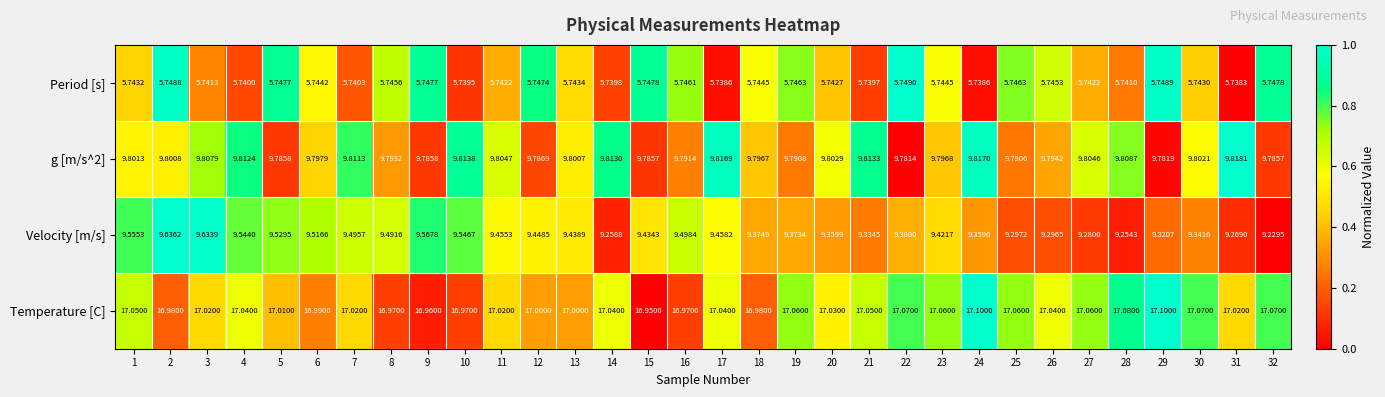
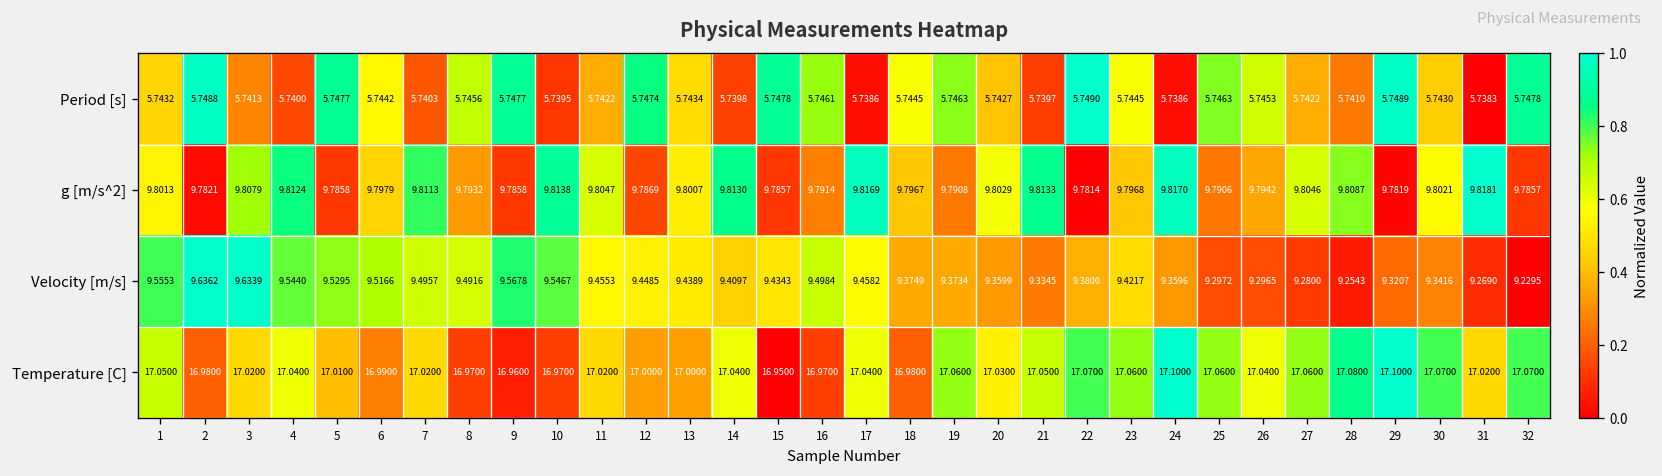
g [m/s^2], 2: 9.8008 -> 9.7821
Velocity [m/s], 14: 9.2588 -> 9.4097
